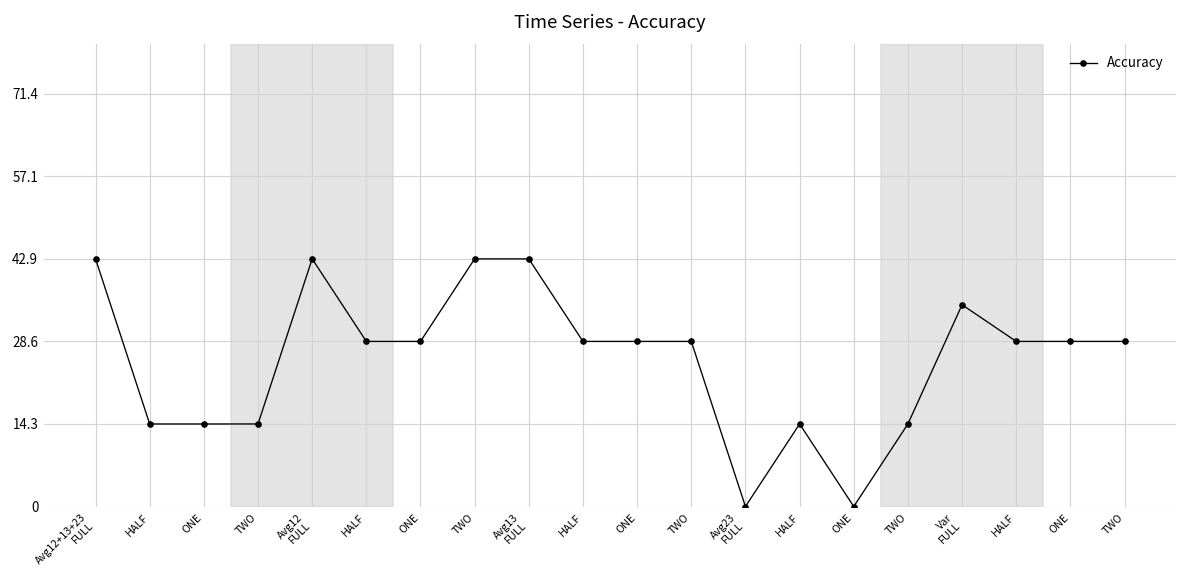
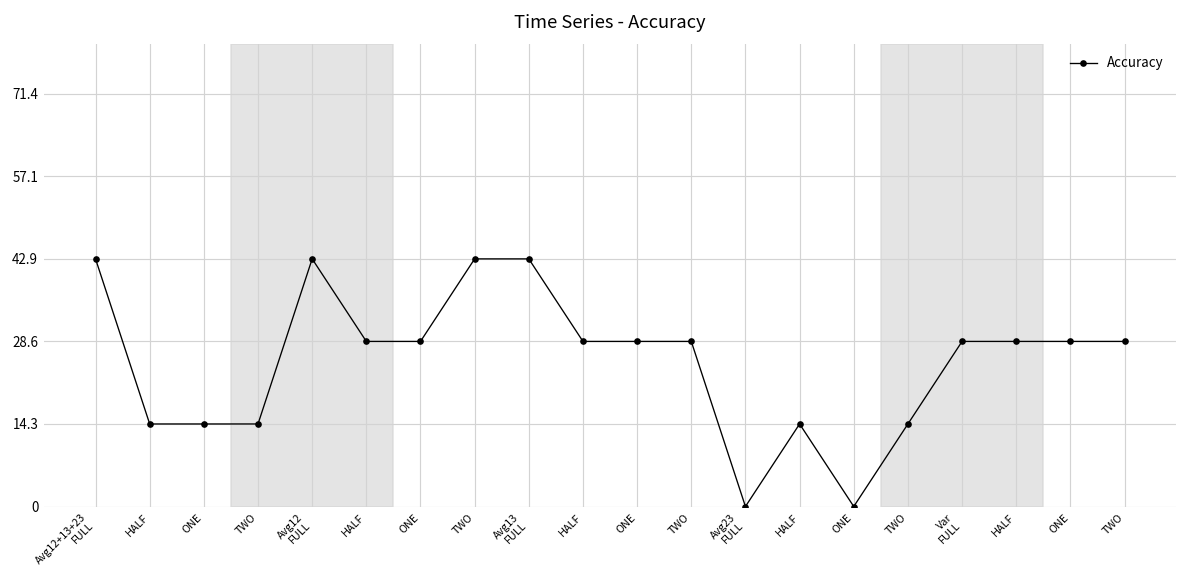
Var FULL: 35 -> 29
